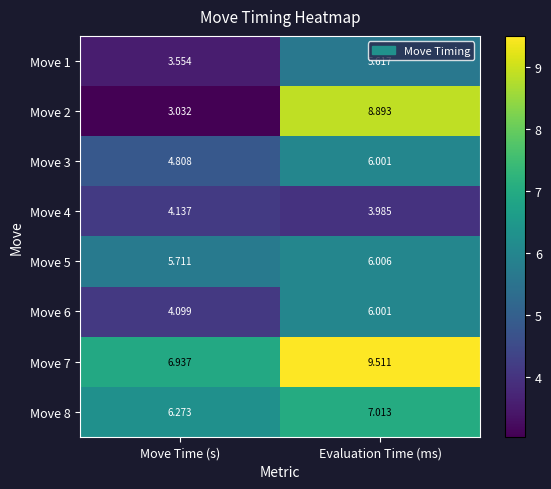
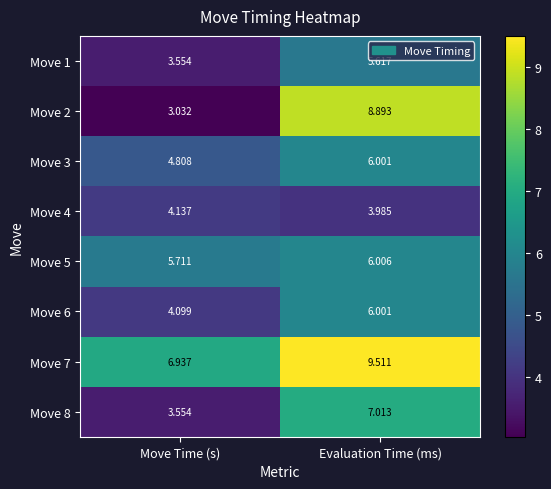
Move 8, Move Time (s): 6.273 -> 3.554
